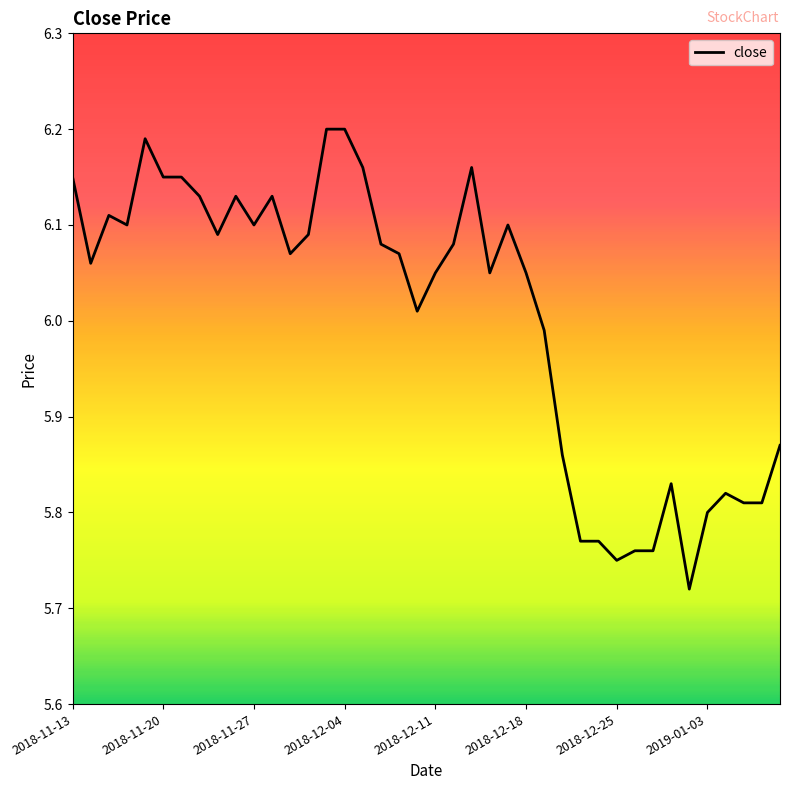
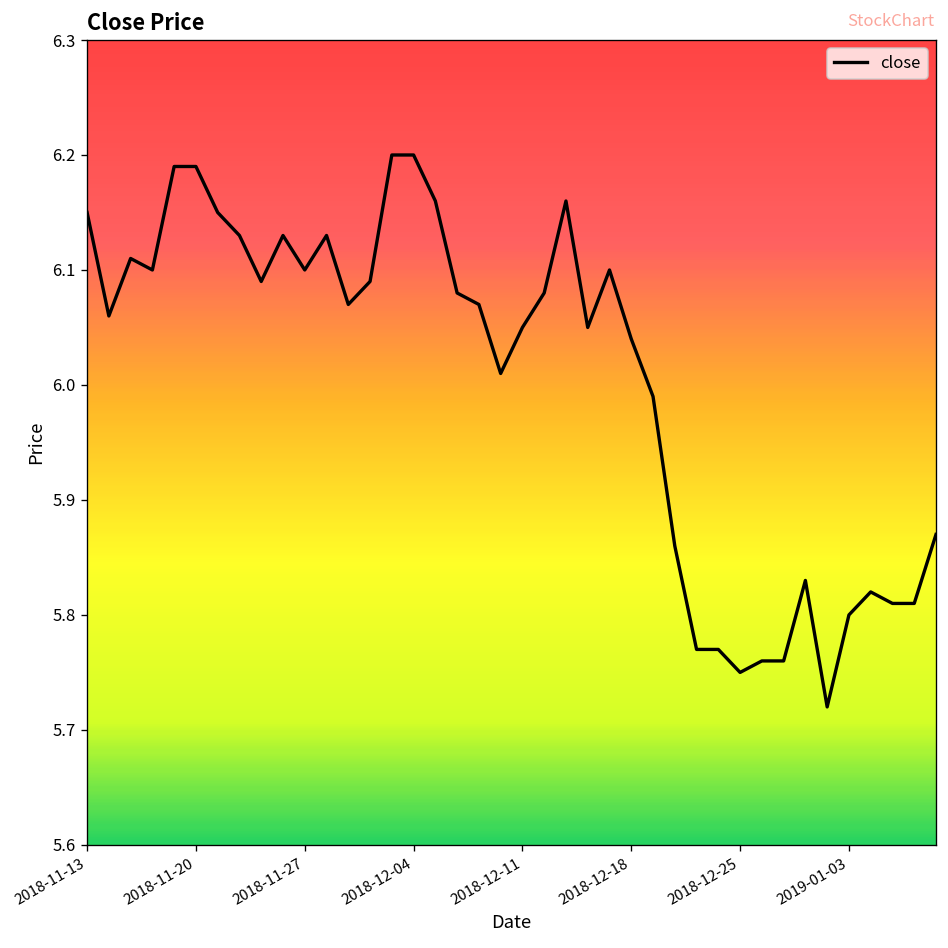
2018-11-20: 6.15 -> 6.19
2018-12-18: 6.05 -> 6.04
